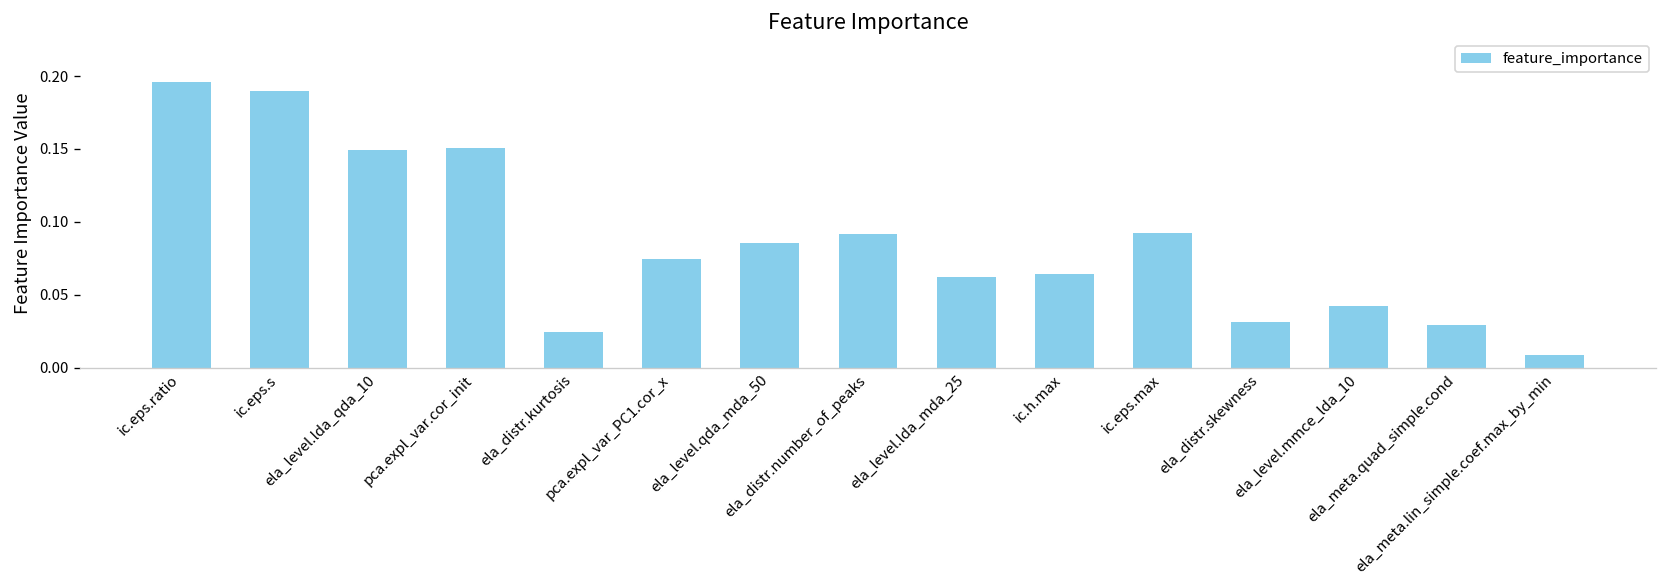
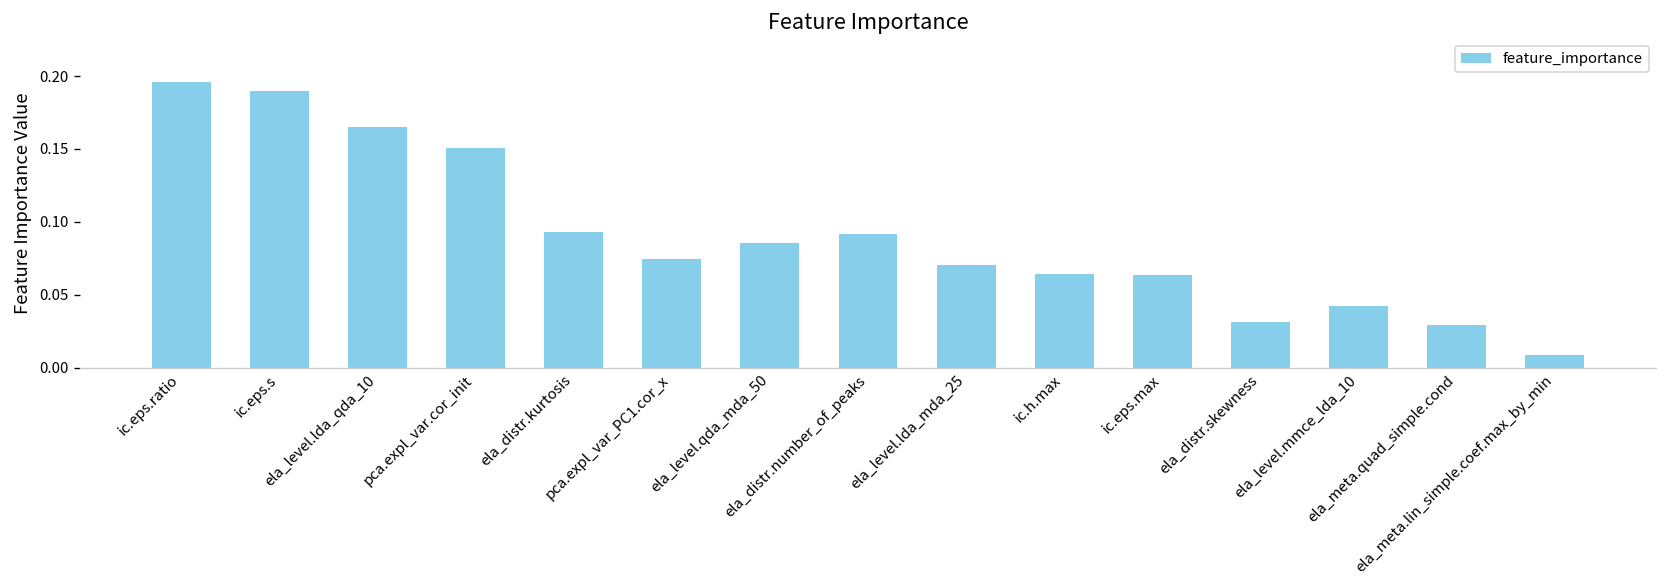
ela_level.lda_qda_10: 0.149 -> 0.165
ela_distr.kurtosis: 0.025 -> 0.093
ela_level.lda_mda_25: 0.062 -> 0.070
ic.eps.max: 0.093 -> 0.063
